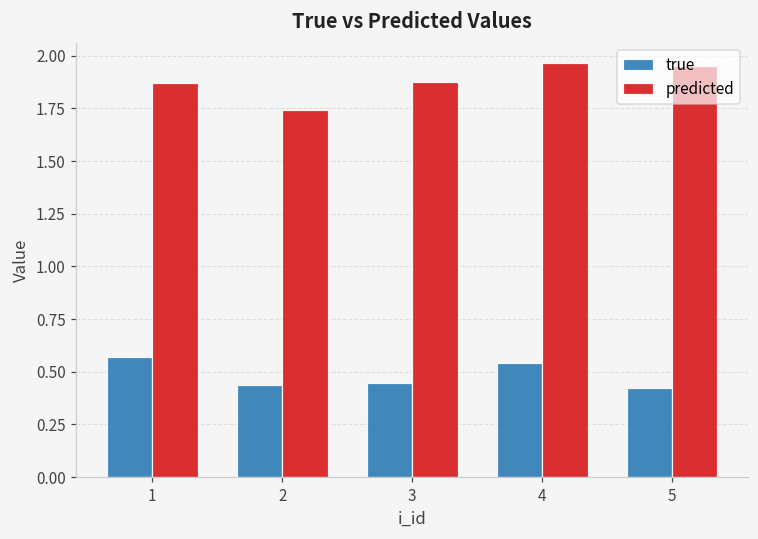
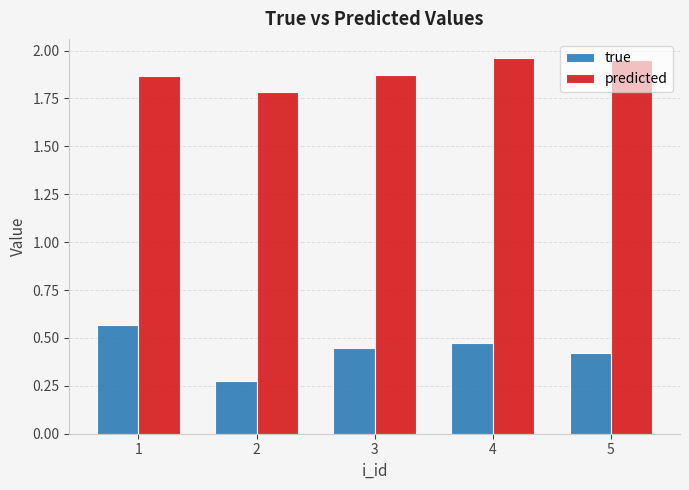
true, 2: 0.43 -> 0.27
predicted, 2: 1.74 -> 1.79
true, 4: 0.54 -> 0.47
